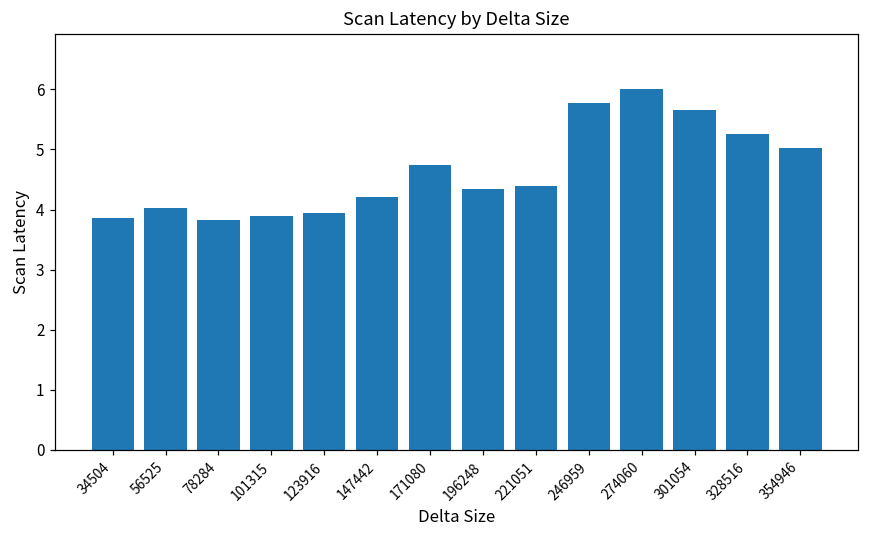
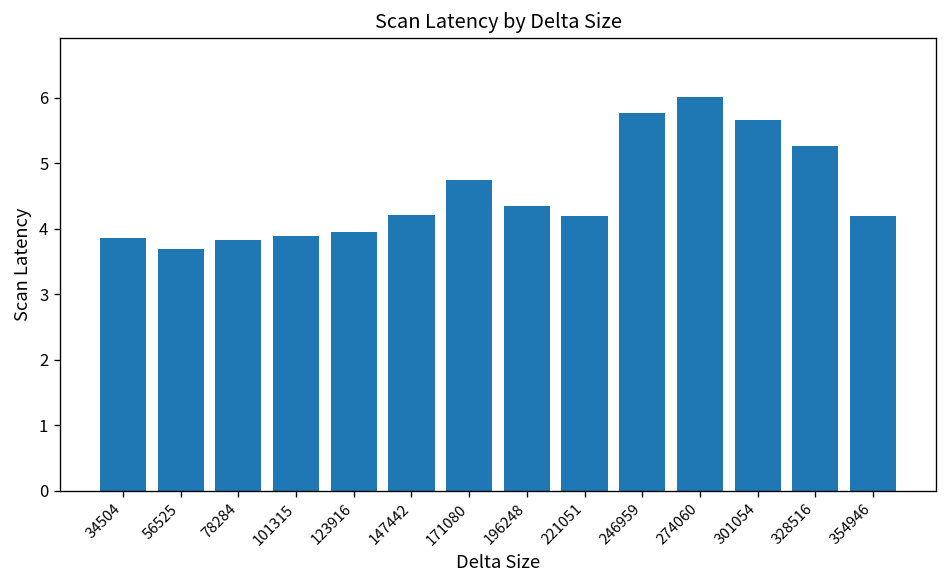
56525: 4.0 -> 3.7
221051: 4.4 -> 4.2
354946: 5.0 -> 4.2
